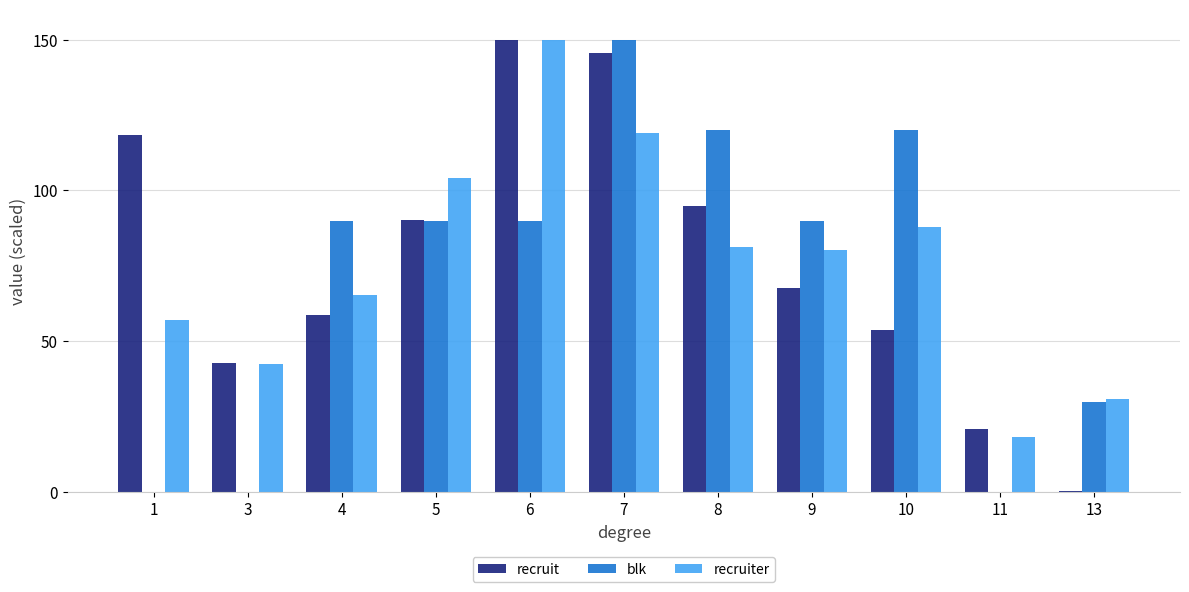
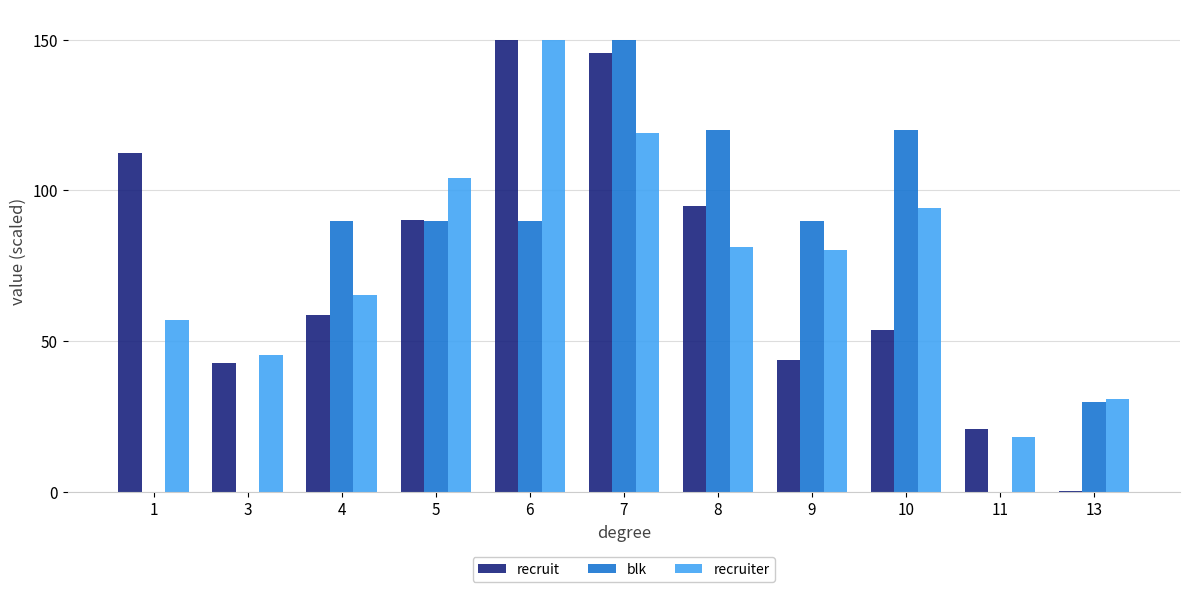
recruit, 1: 119 -> 112
recruiter, 3: 43 -> 45
recruit, 9: 68 -> 44
recruiter, 10: 88 -> 94
